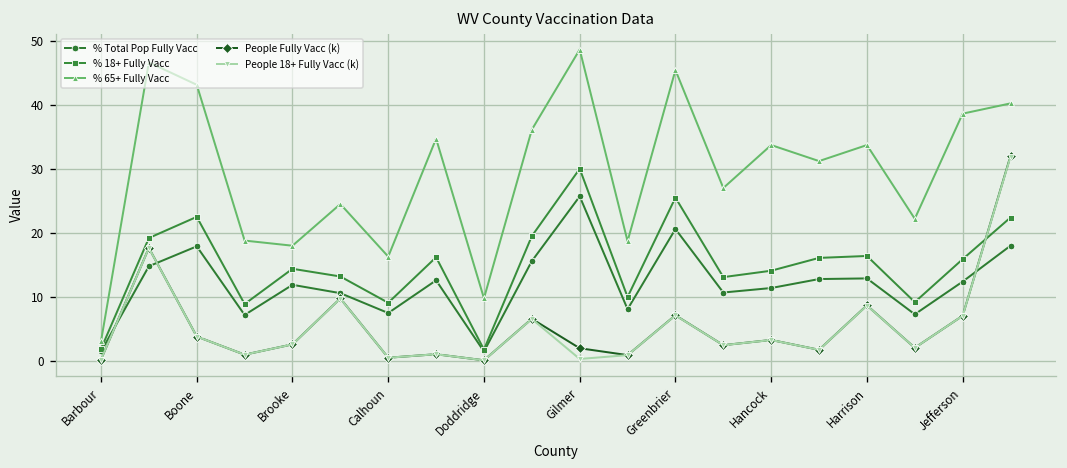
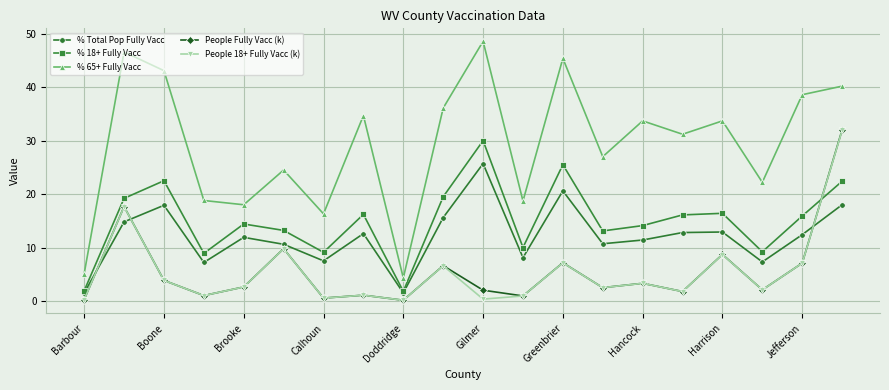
% 65+ Fully Vacc, Barbour: 3 -> 5
% 65+ Fully Vacc, Doddridge: 10 -> 4
